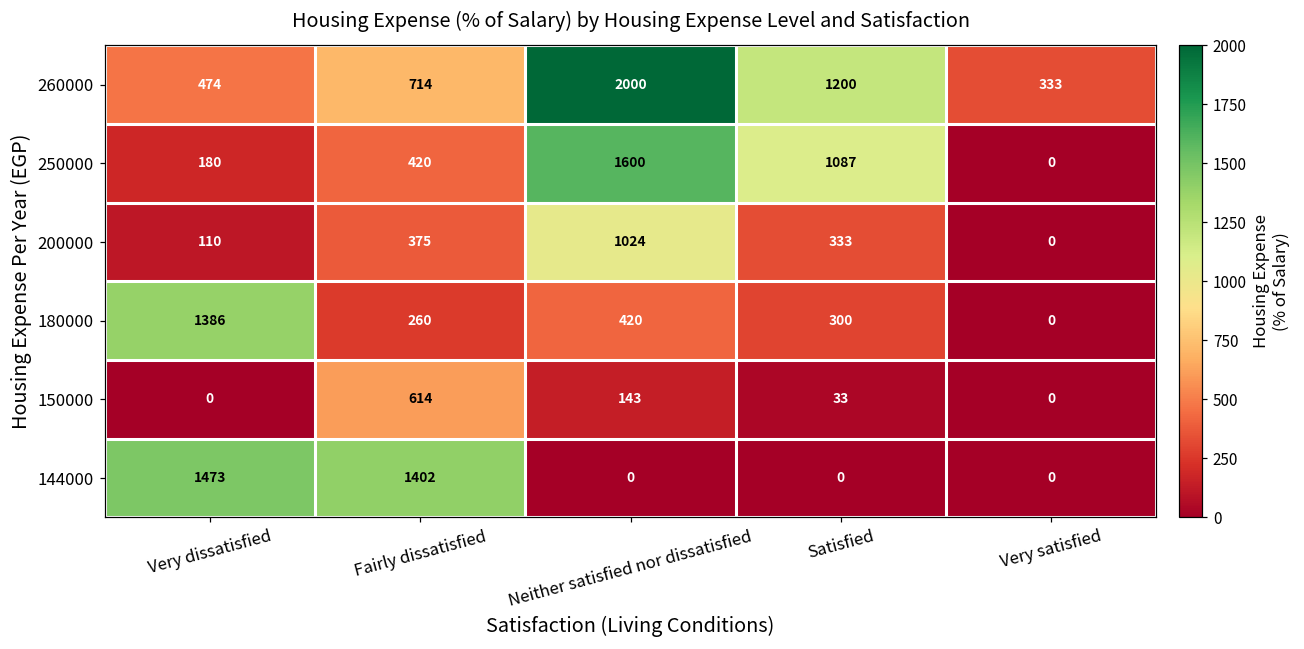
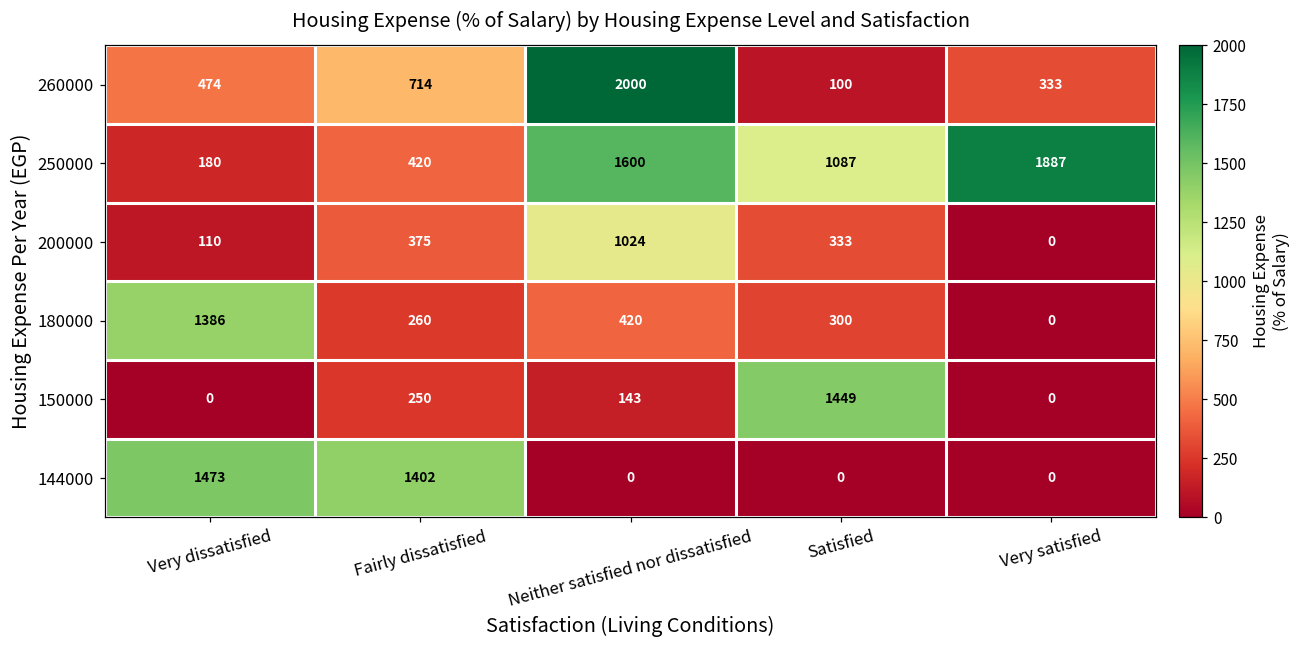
260000, Satisfied: 1200 -> 100
250000, Very satisfied: 0 -> 1887
150000, Fairly dissatisfied: 614 -> 250
150000, Satisfied: 33 -> 1449
